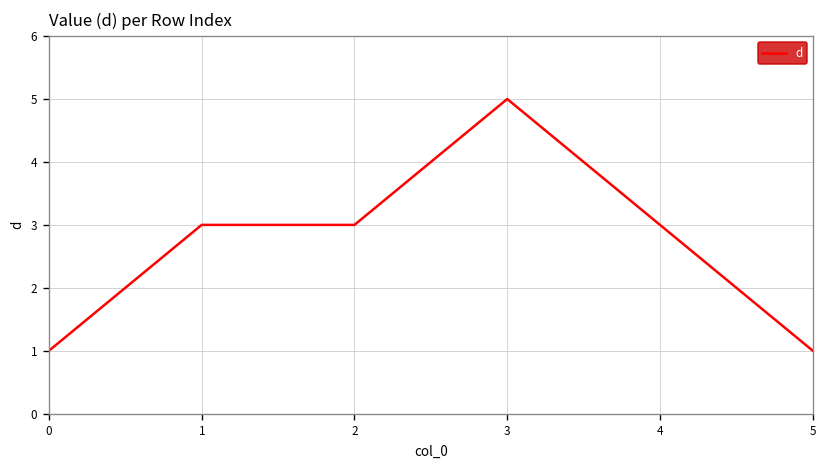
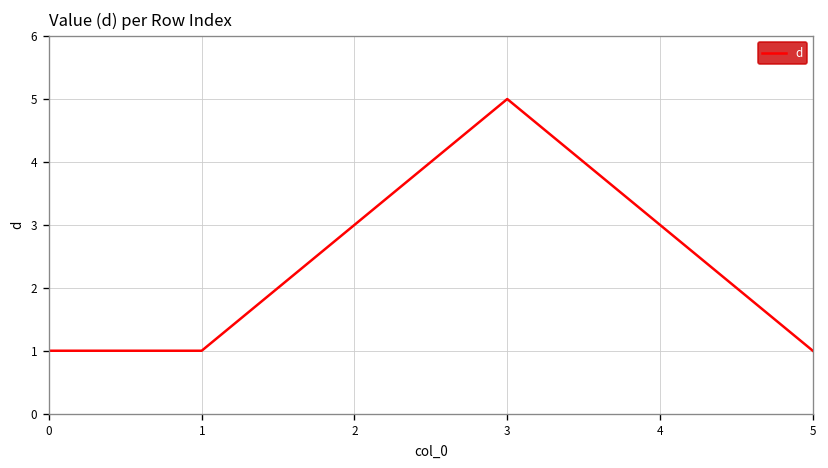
1: 3 -> 1
